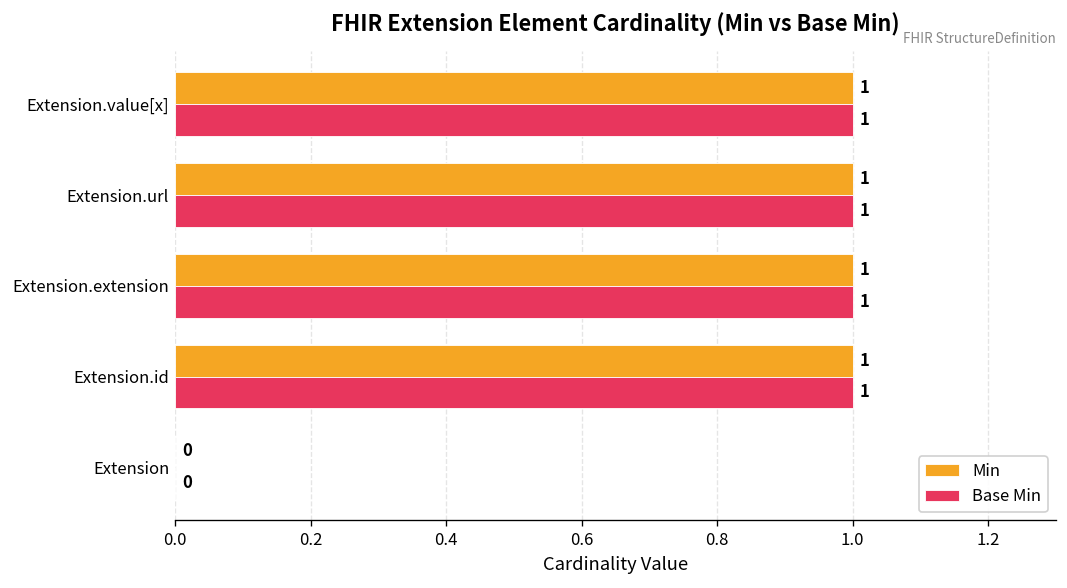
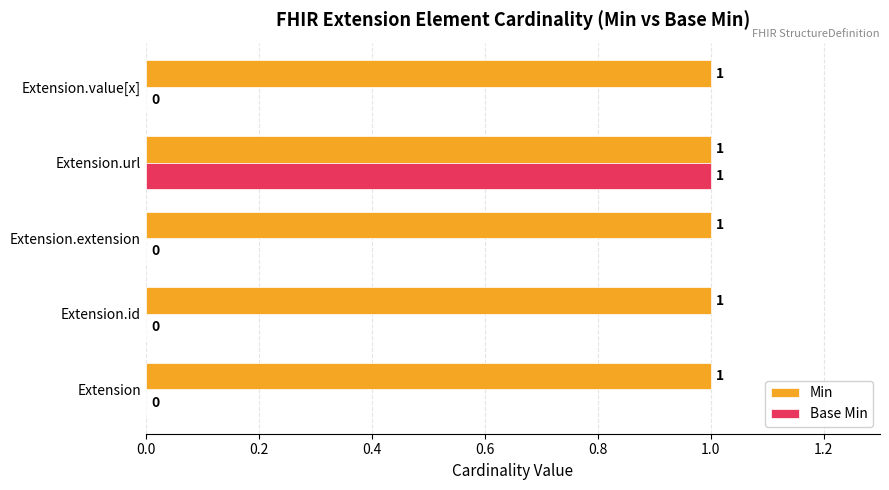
Base Min, Extension.value[x]: 1 -> 0
Base Min, Extension.extension: 1 -> 0
Base Min, Extension.id: 1 -> 0
Min, Extension: 0 -> 1
